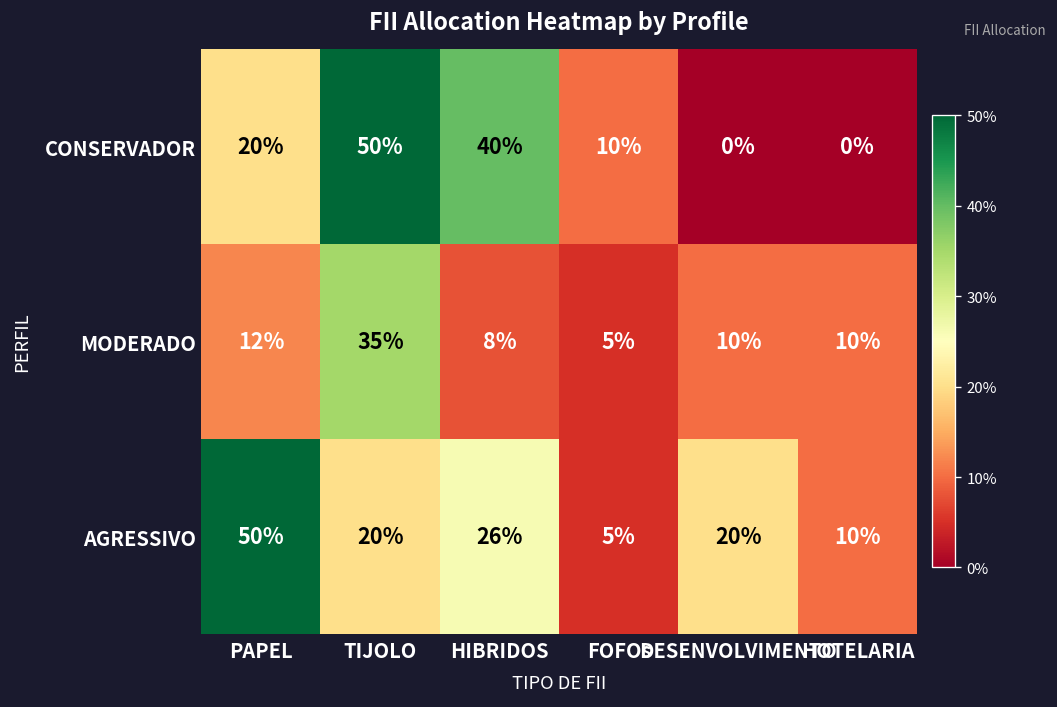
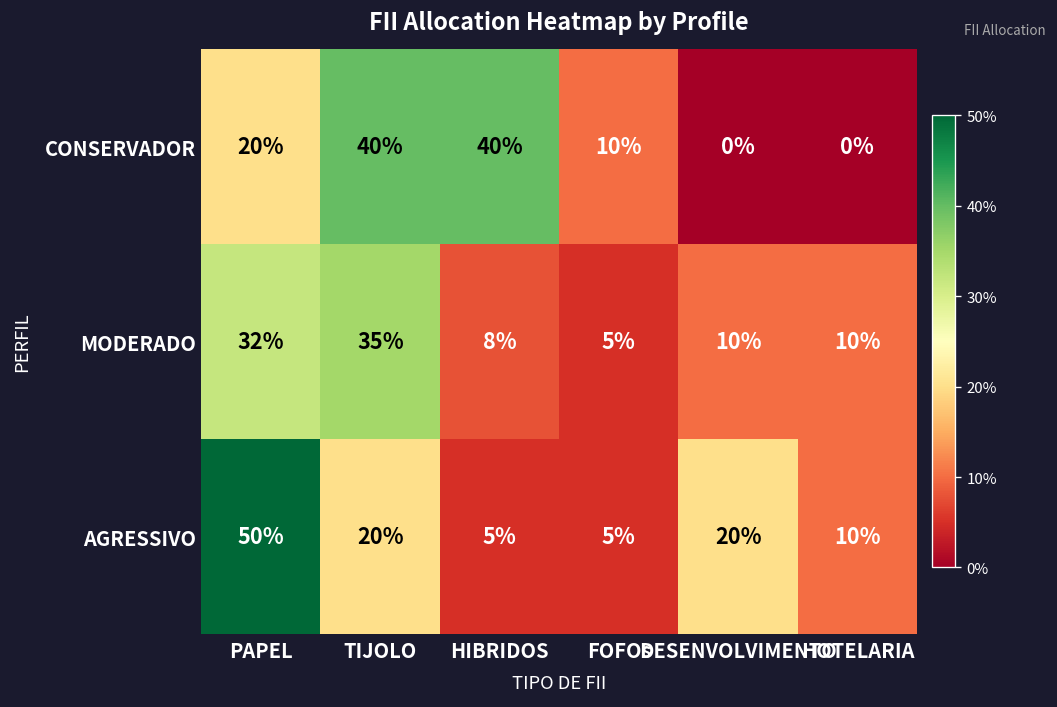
CONSERVADOR, TIJOLO: 50% -> 40%
MODERADO, PAPEL: 12% -> 32%
AGRESSIVO, HIBRIDOS: 26% -> 5%
